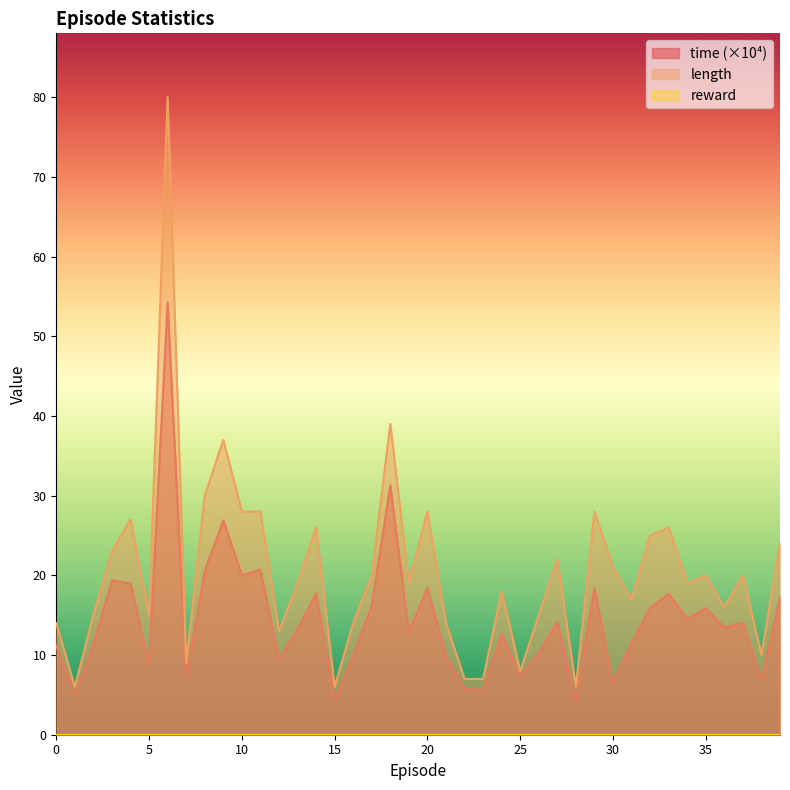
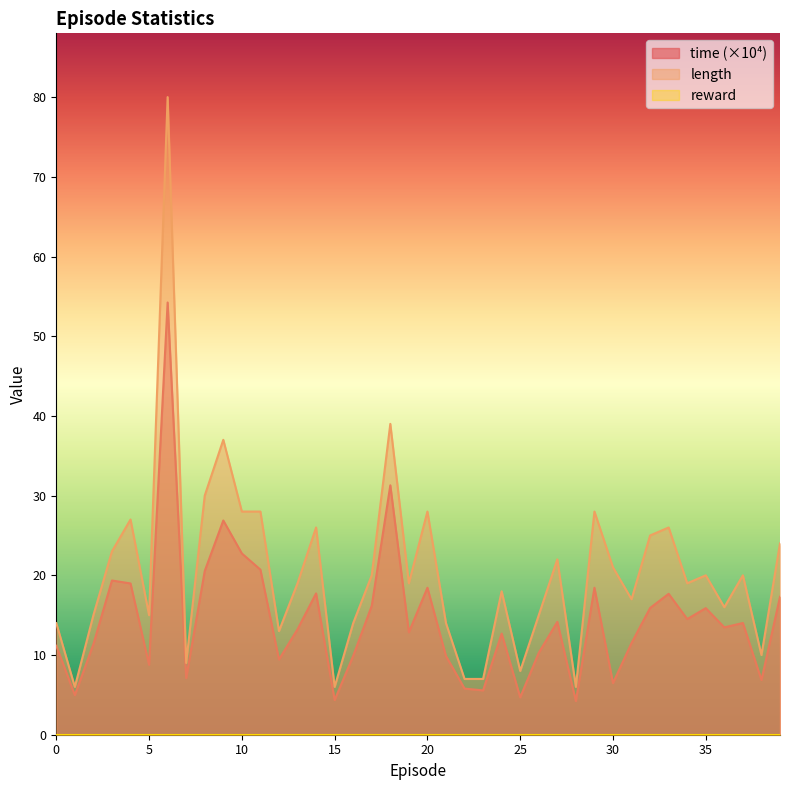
time (×10⁴), 10: 20 -> 23
time (×10⁴), 25: 7 -> 5
